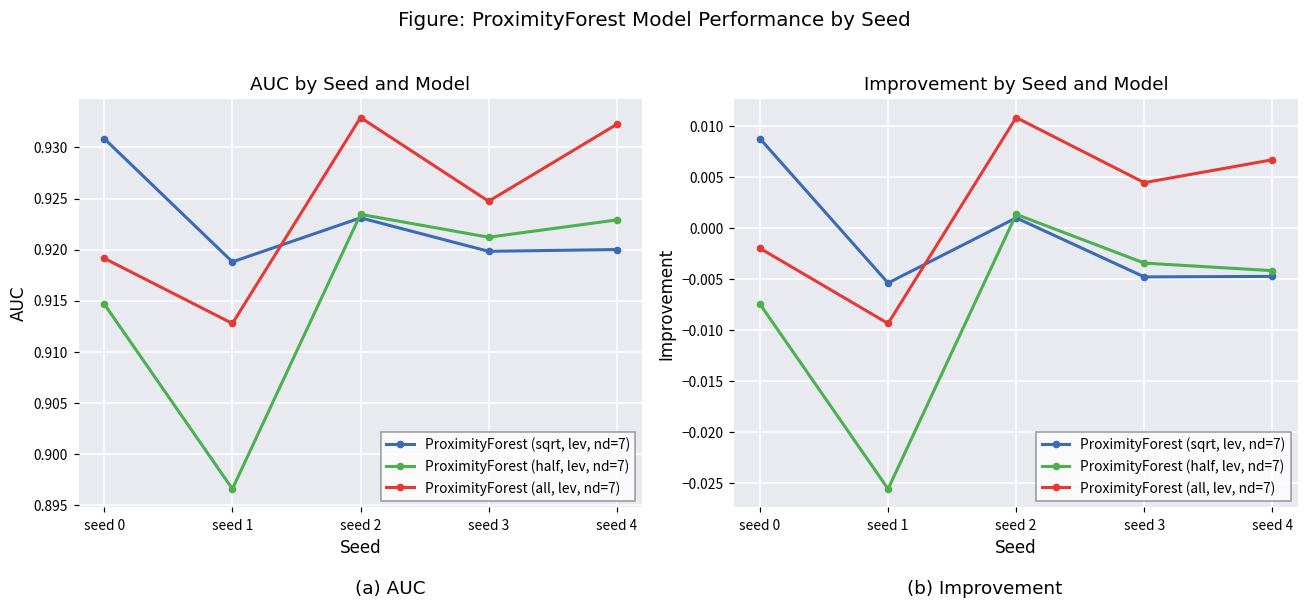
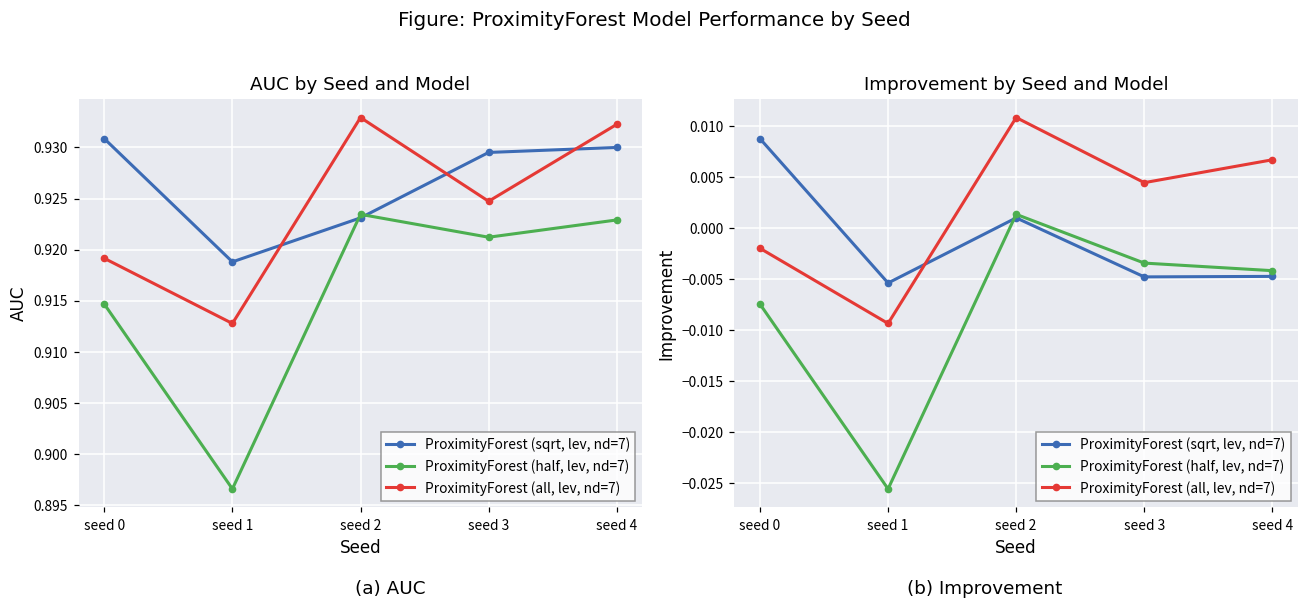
AUC by Seed and Model, ProximityForest (sqrt, lev, nd=7), seed 3: 0.920 -> 0.930
AUC by Seed and Model, ProximityForest (sqrt, lev, nd=7), seed 4: 0.92 -> 0.93
